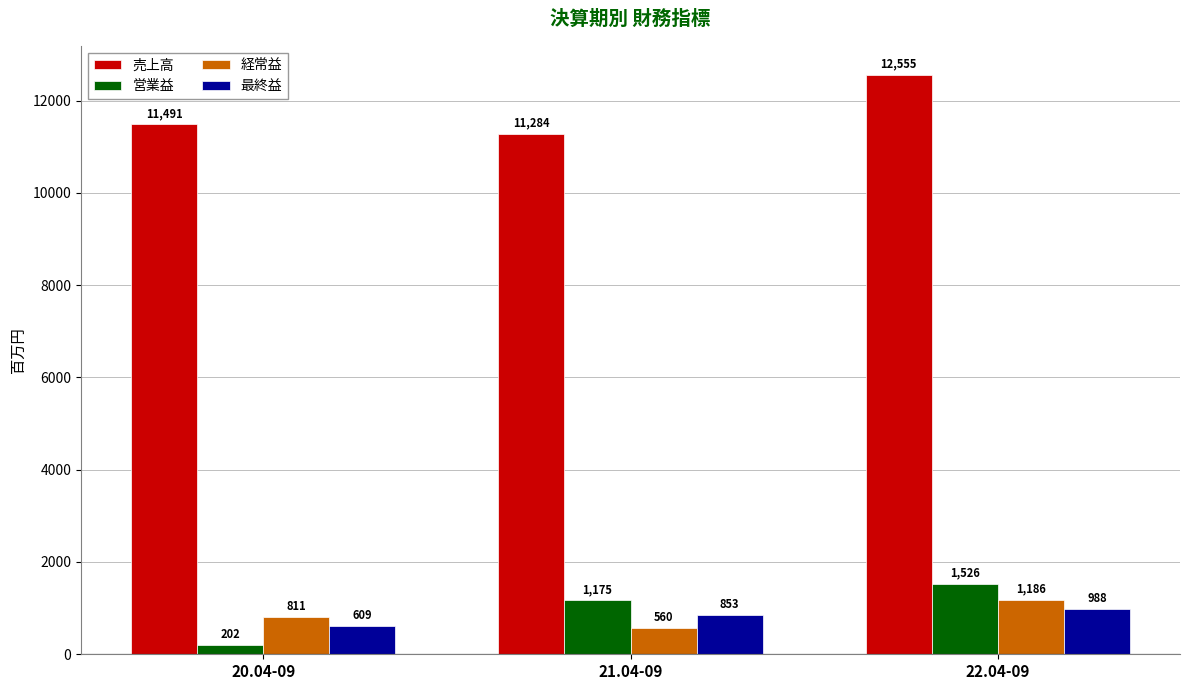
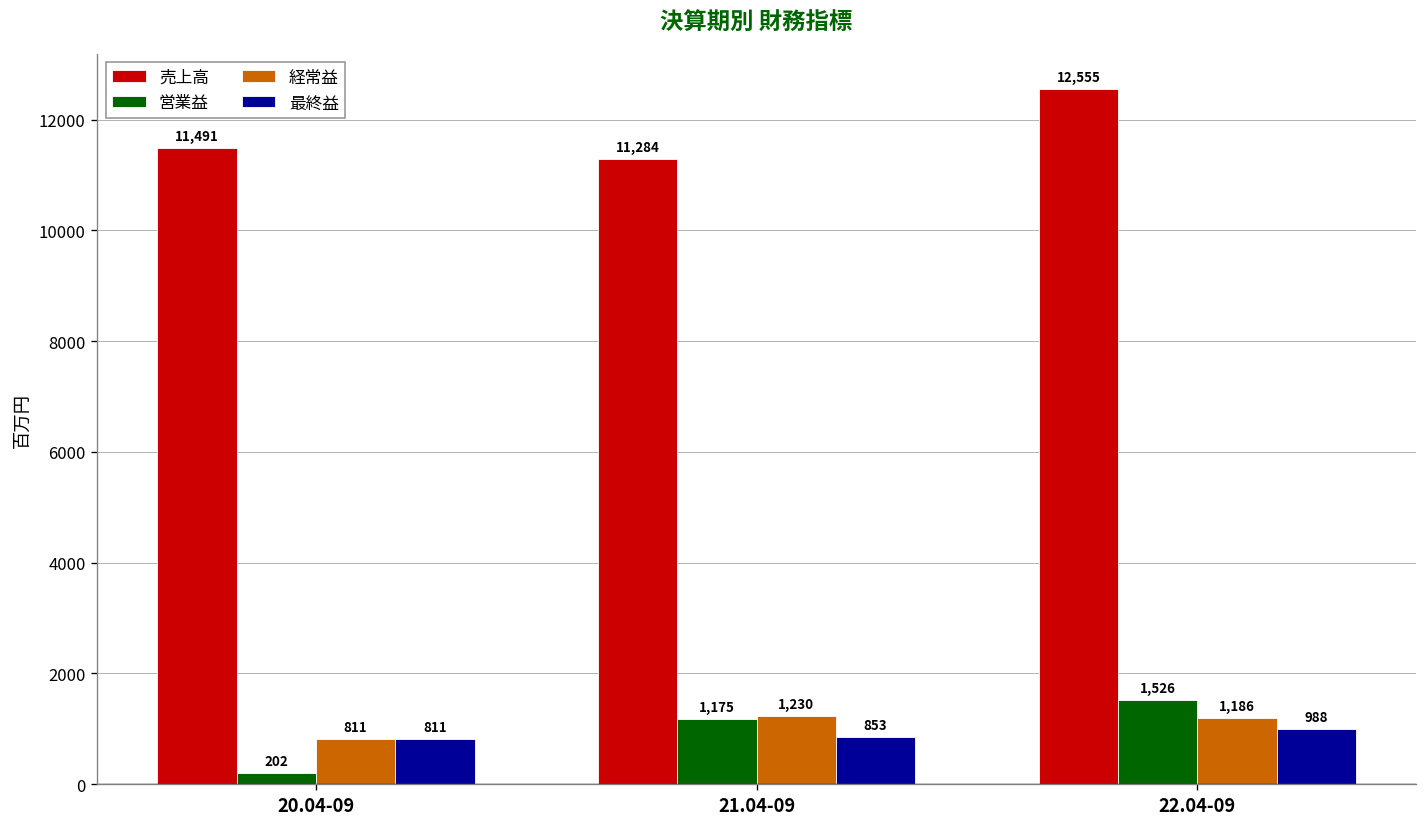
最終益, 20.04-09: 609 -> 811
経常益, 21.04-09: 560 -> 1,230
